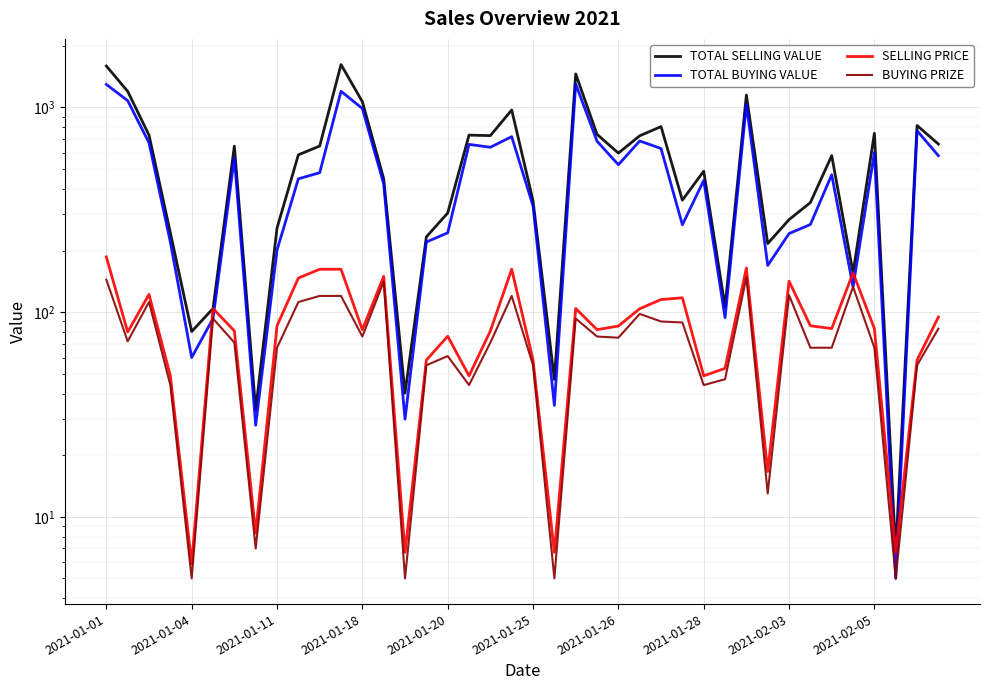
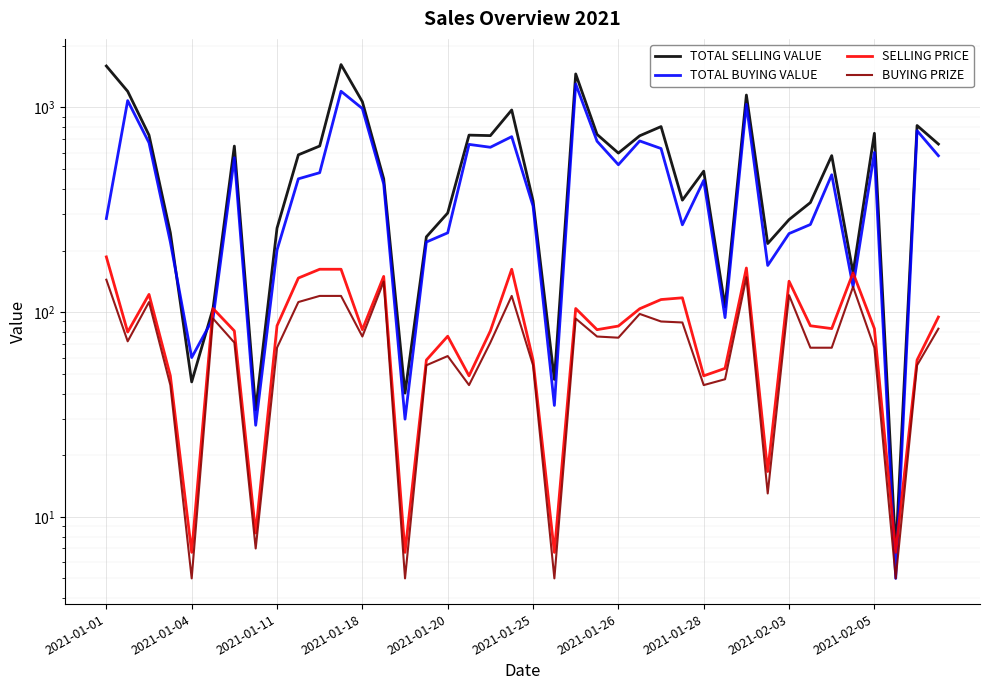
TOTAL BUYING VALUE, 2021-01-01: 1300 -> 290
TOTAL SELLING VALUE, 2021-01-04: 80 -> 46
SELLING PRICE, 2021-01-04: 5.9 -> 6.7
